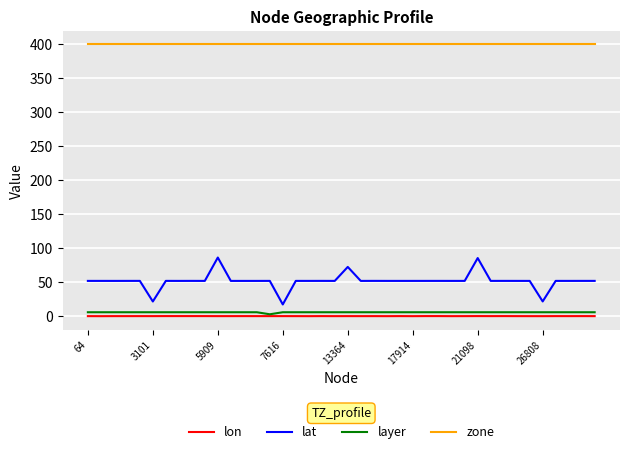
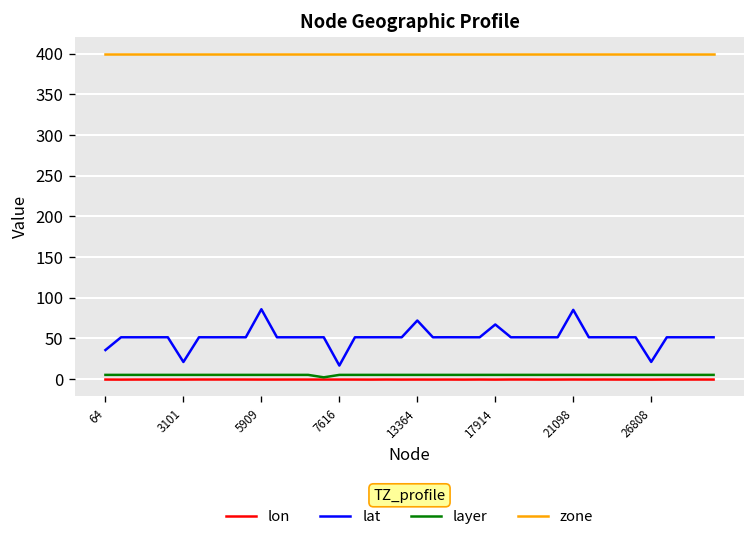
lat, 64: 50 -> 40
lat, 17914: 50 -> 70
